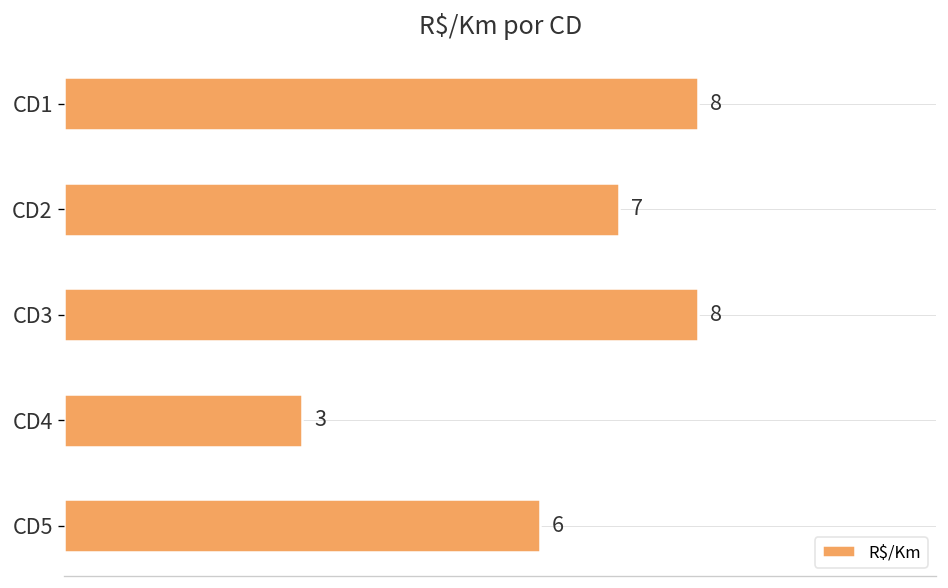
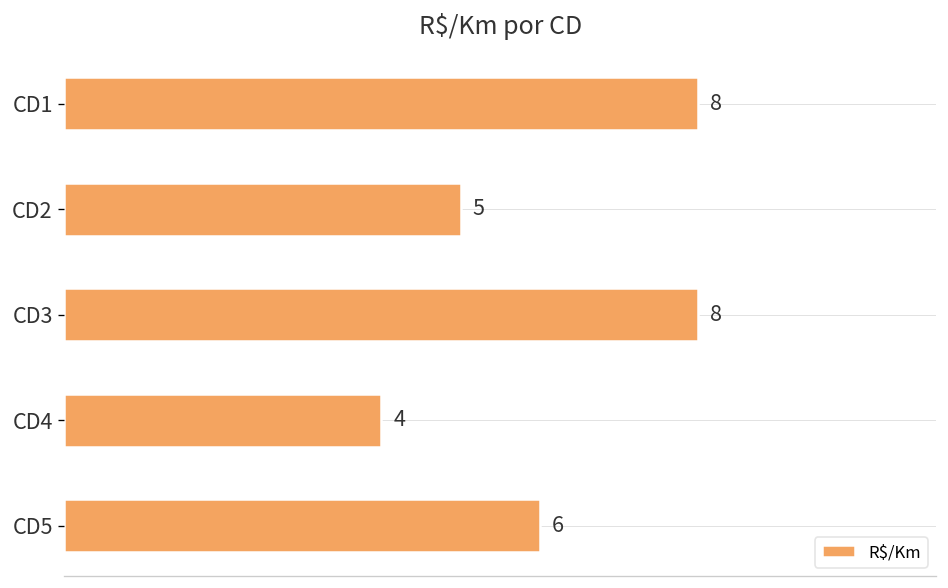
CD2: 7 -> 5
CD4: 3 -> 4
